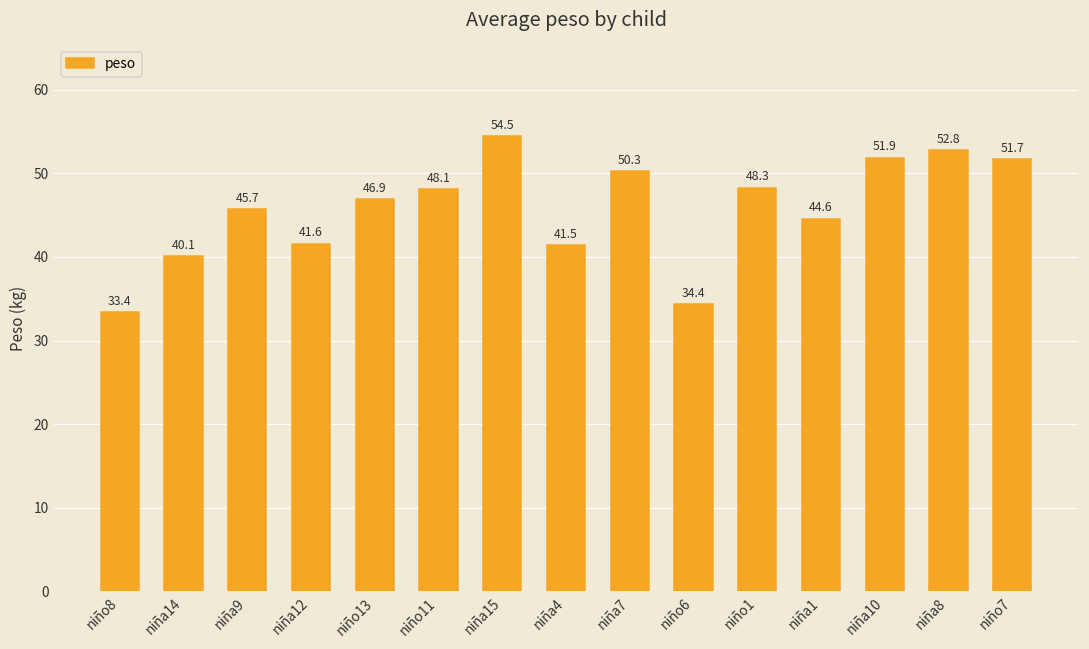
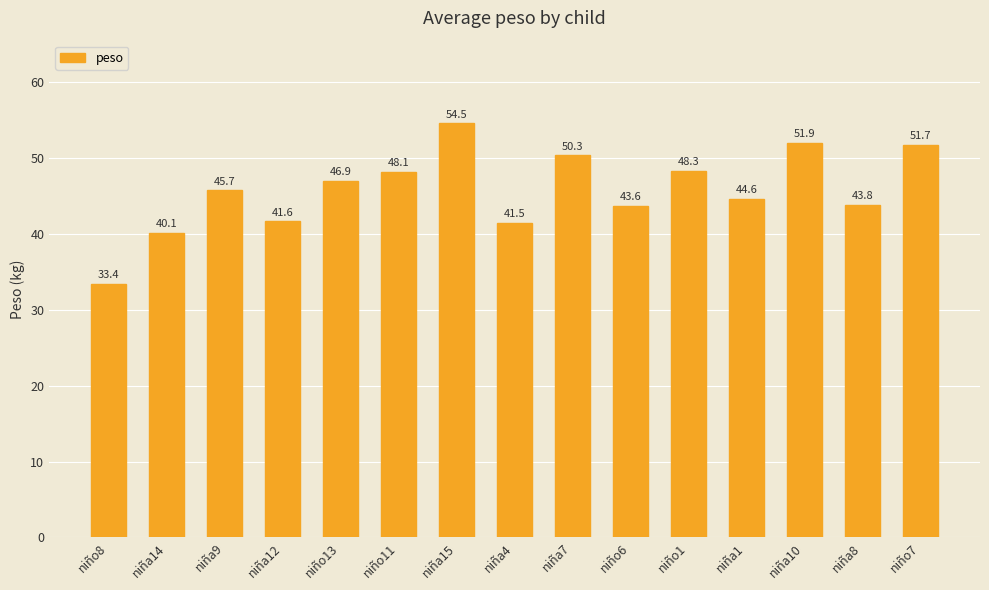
niño6: 34.4 -> 43.6
niña8: 52.8 -> 43.8
